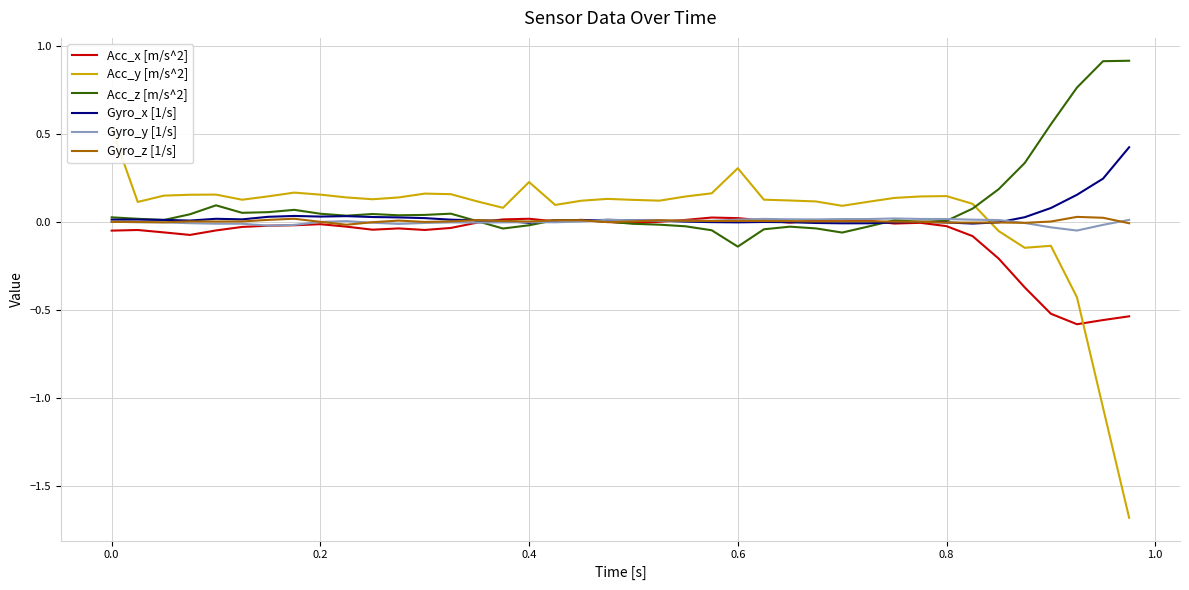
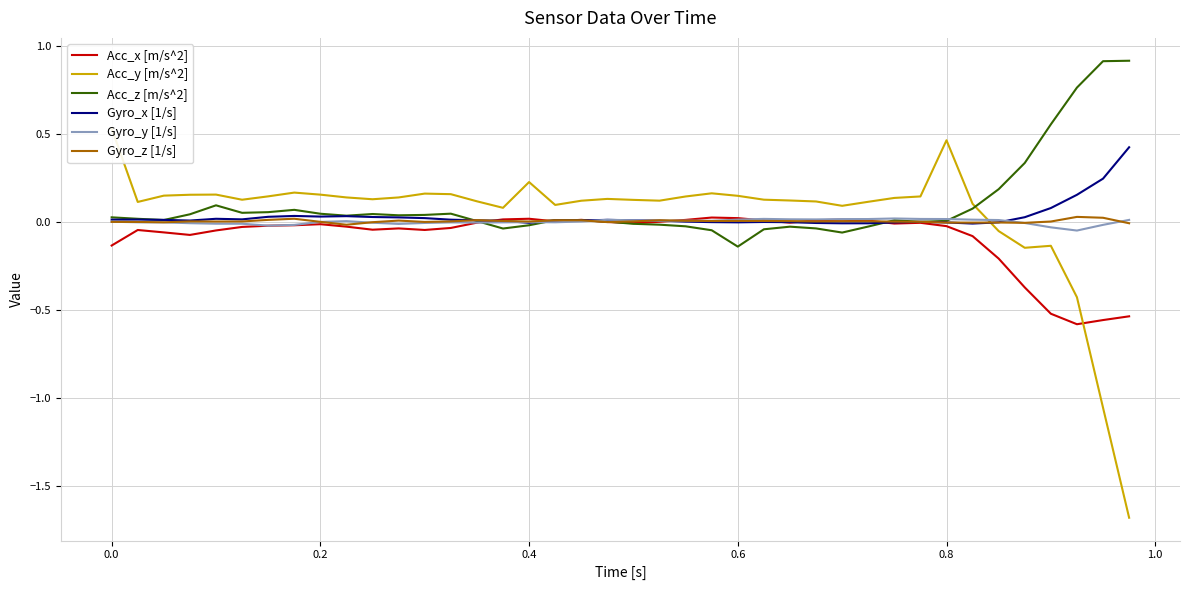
Acc_x [m/s^2], 0.0: -0.05 -> -0.13
Acc_y [m/s^2], 0.6: 0.31 -> 0.15
Acc_y [m/s^2], 0.8: 0.15 -> 0.46
